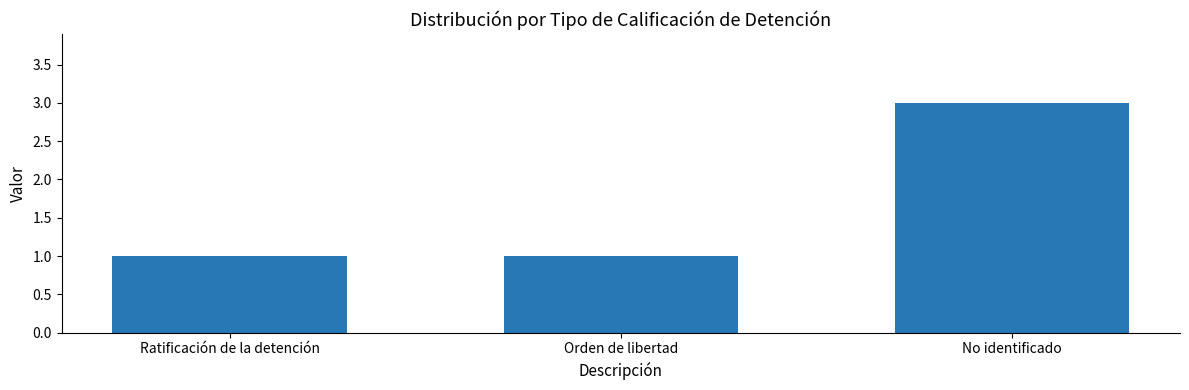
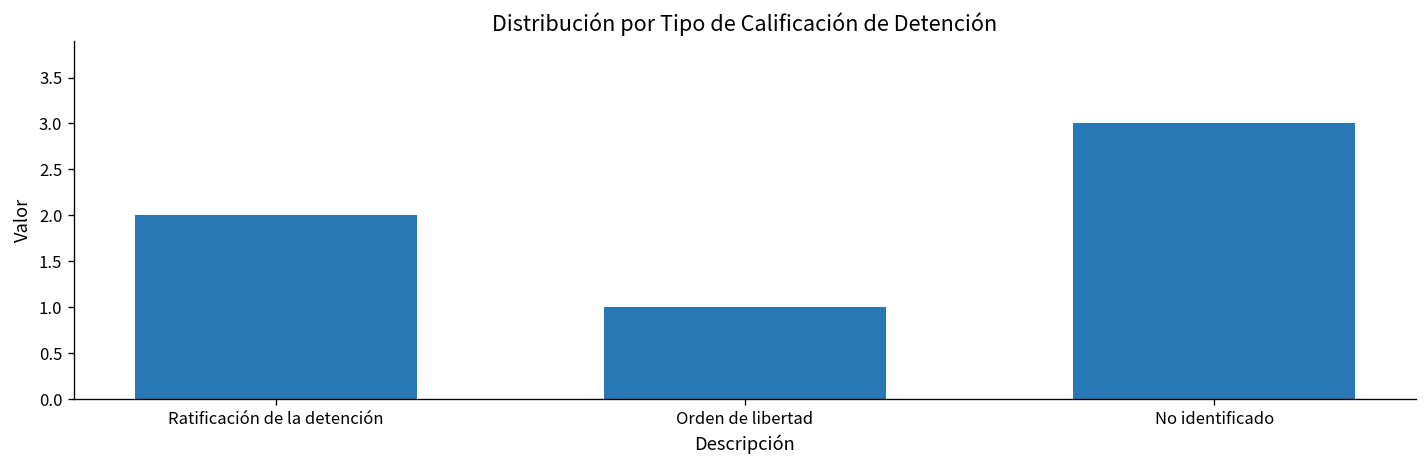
Ratificación de la detención: 1 -> 2
